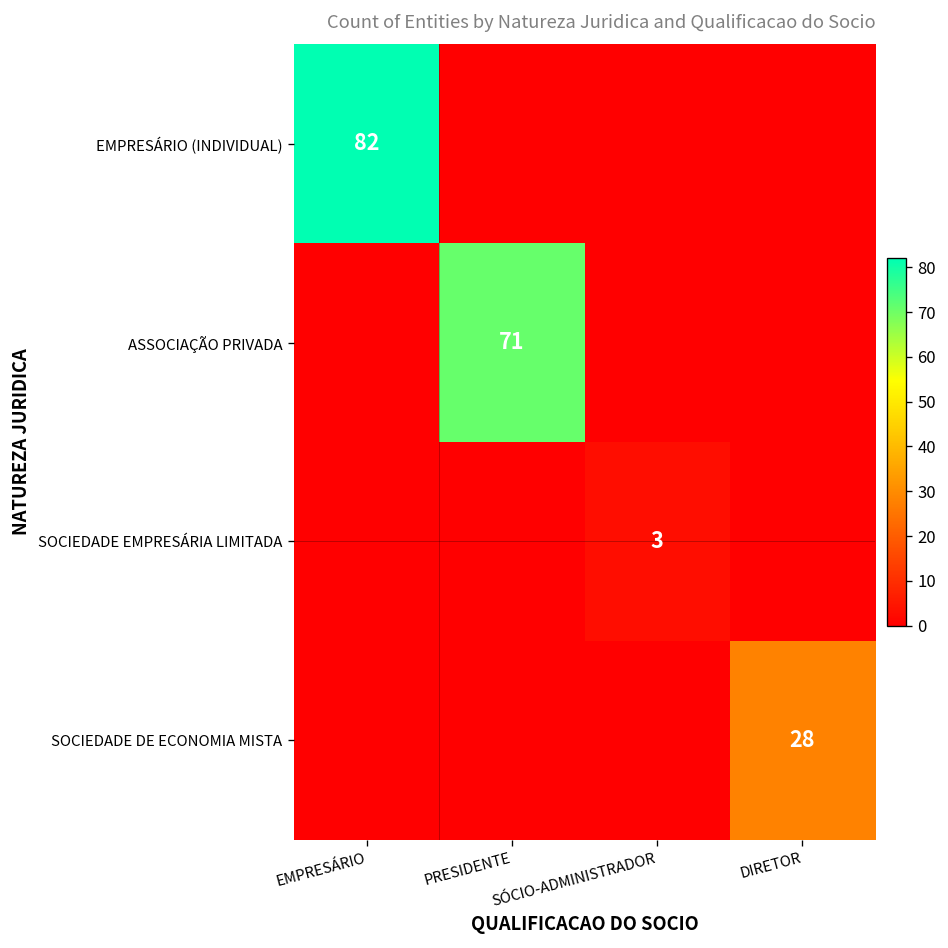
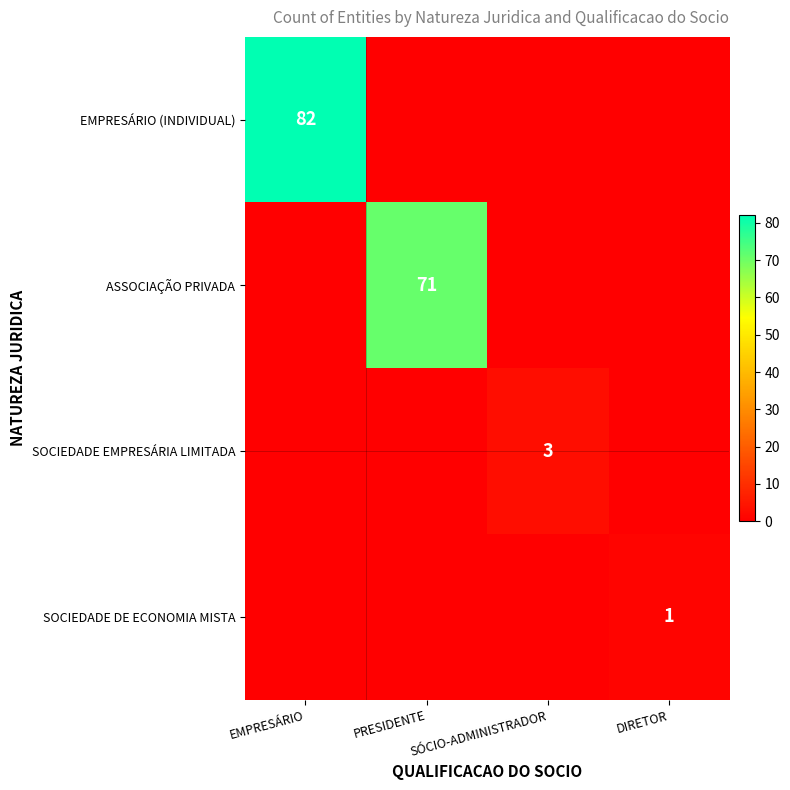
SOCIEDADE DE ECONOMIA MISTA, DIRETOR: 28 -> 1
